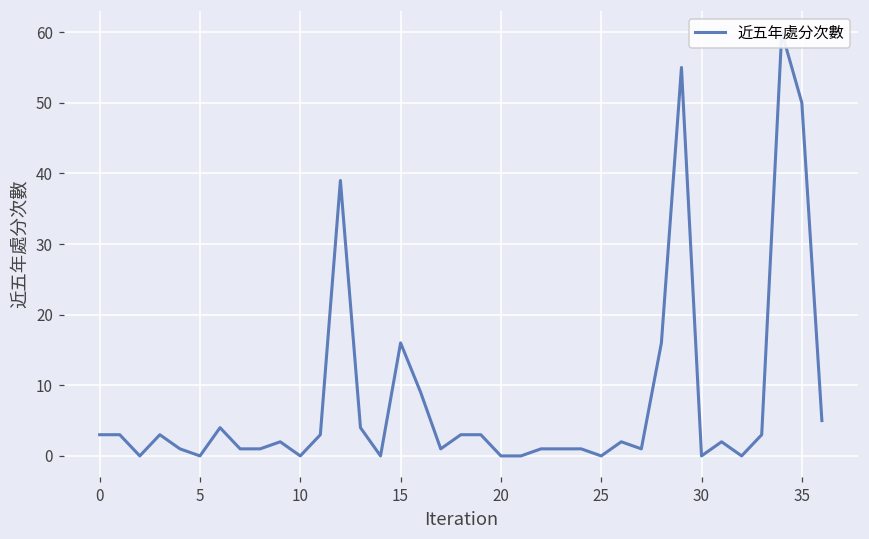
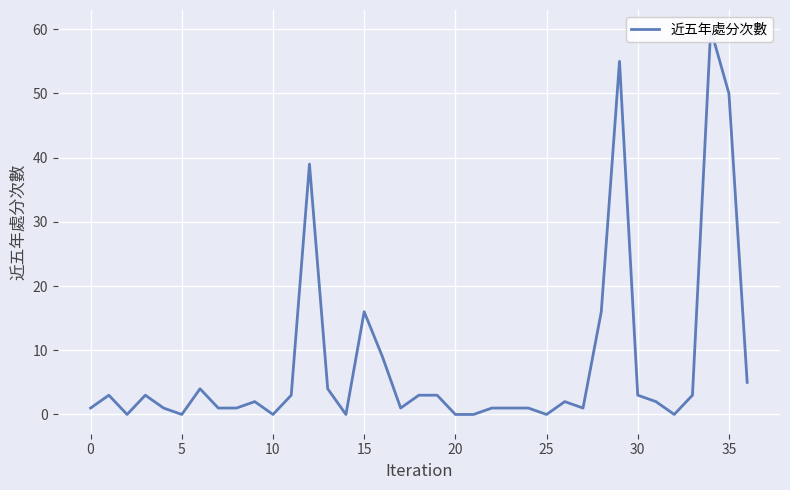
0: 3 -> 1
30: 0 -> 3
